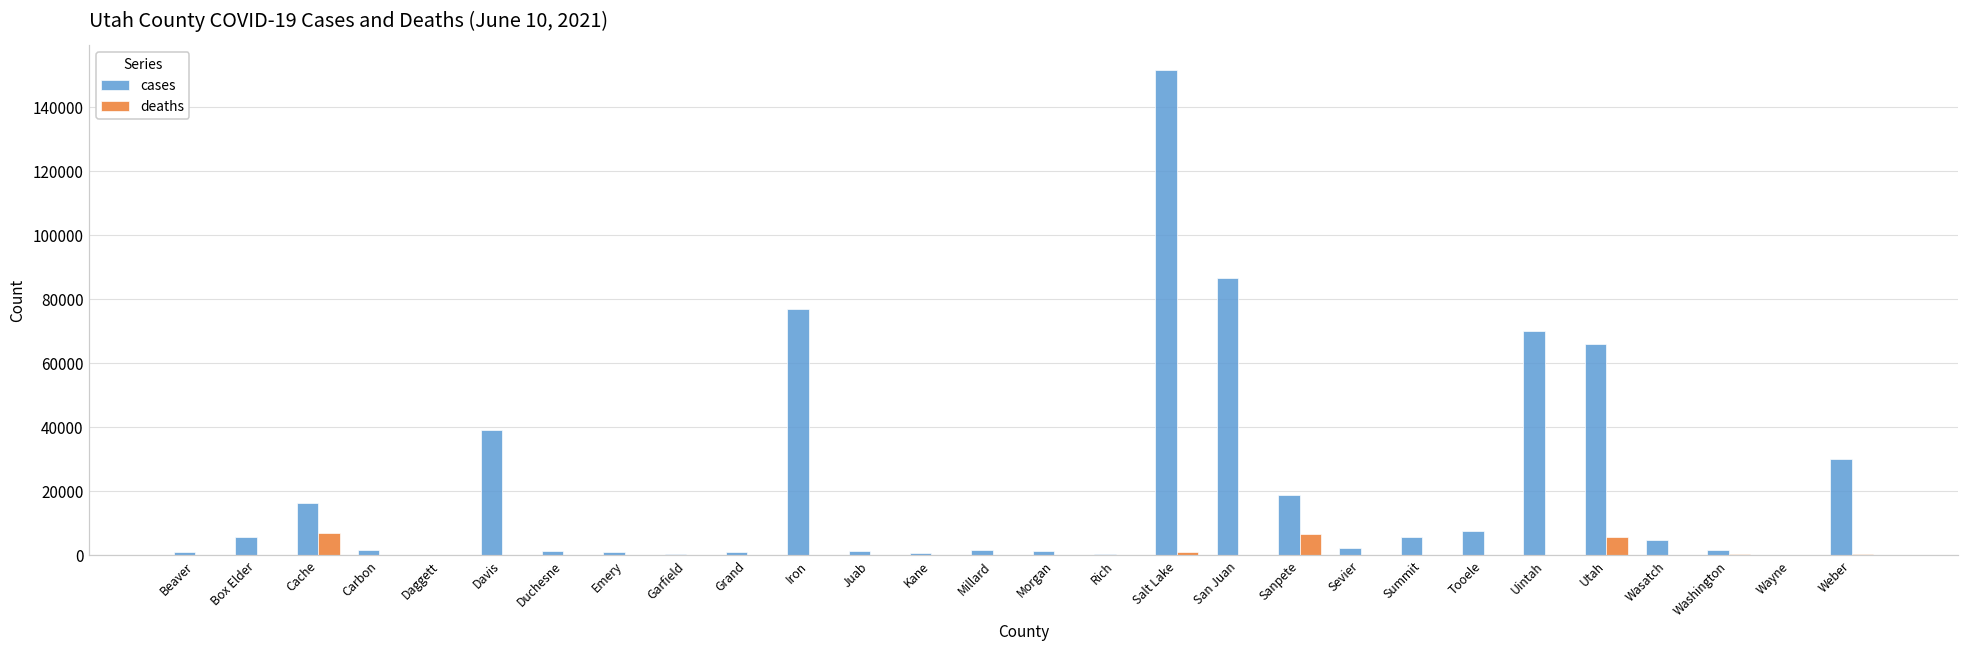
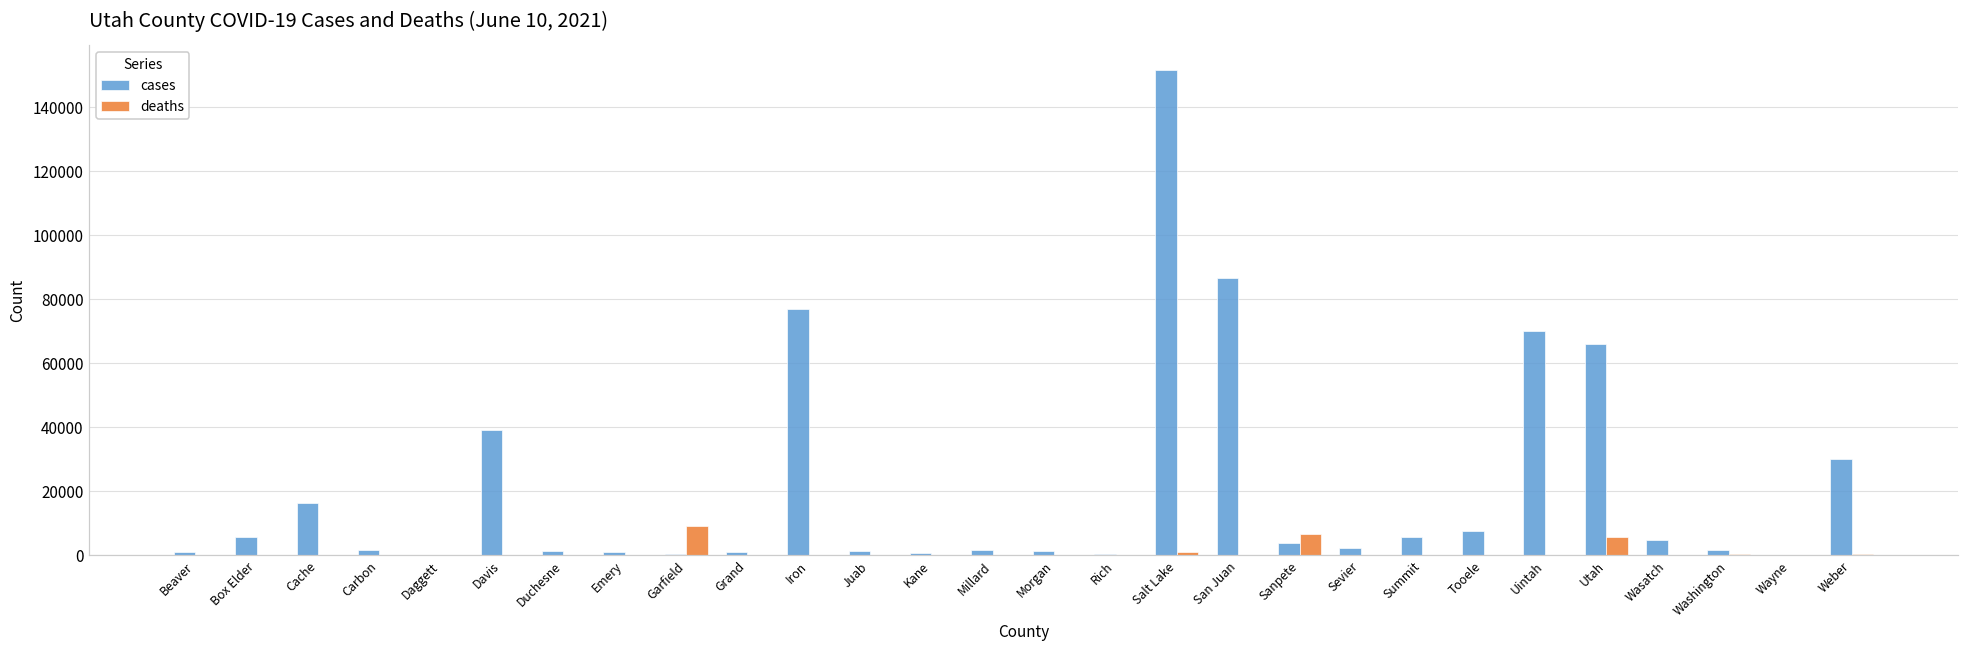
deaths, Cache: 7000 -> 0
deaths, Garfield: 0 -> 9000
cases, Sanpete: 19000 -> 4000
